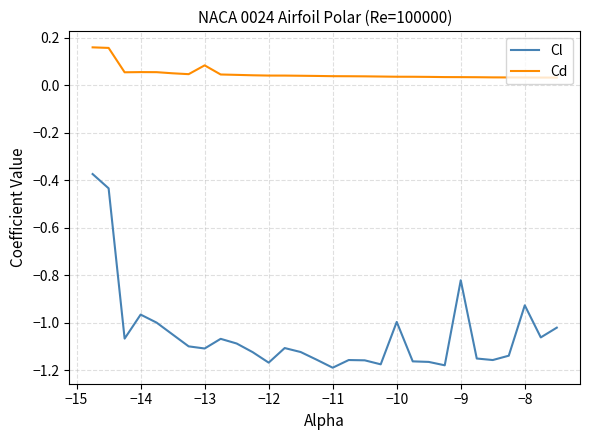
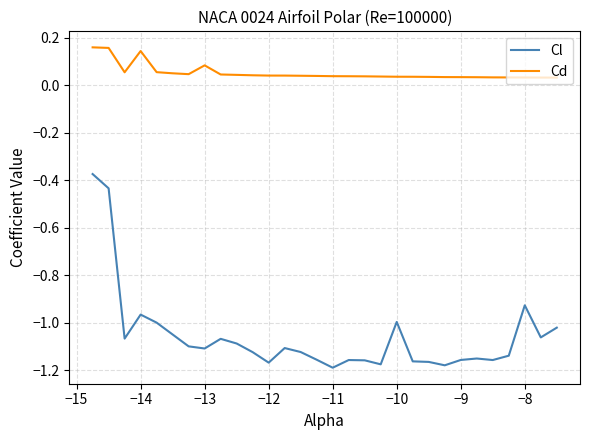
Cd, −14: 0.06 -> 0.14
Cl, −9: -0.82 -> -1.16
